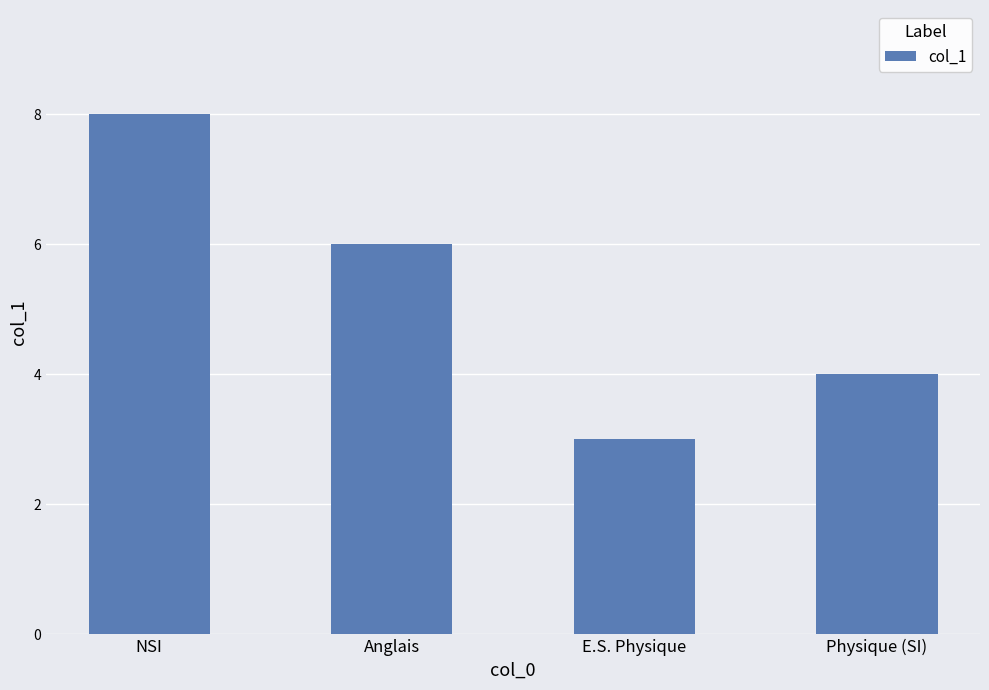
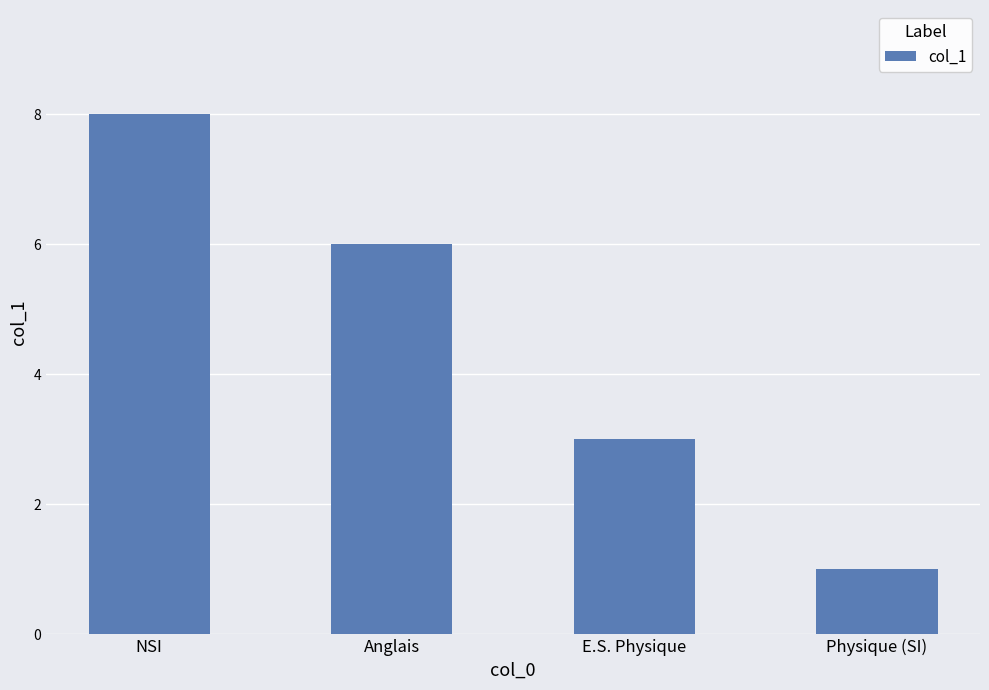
Physique (SI): 4 -> 1
